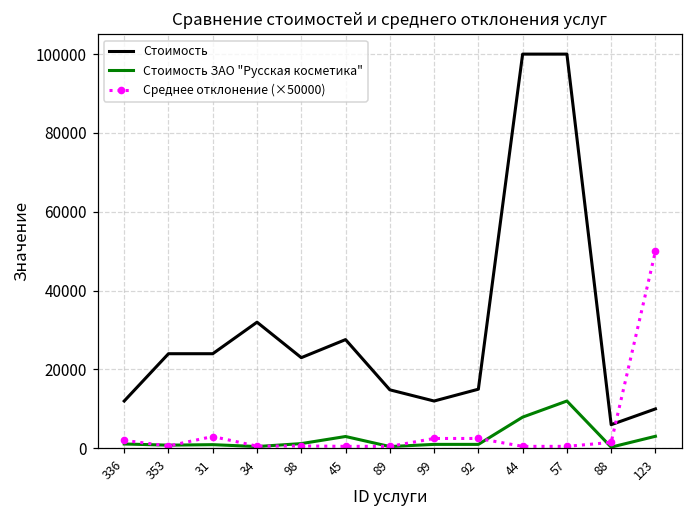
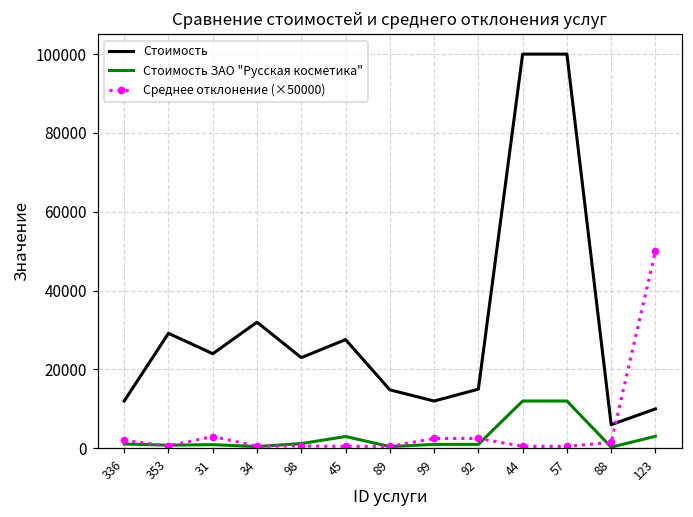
Стоимость, 353: 24000 -> 29000
Стоимость ЗАО "Русская косметика", 44: 8000 -> 12000
